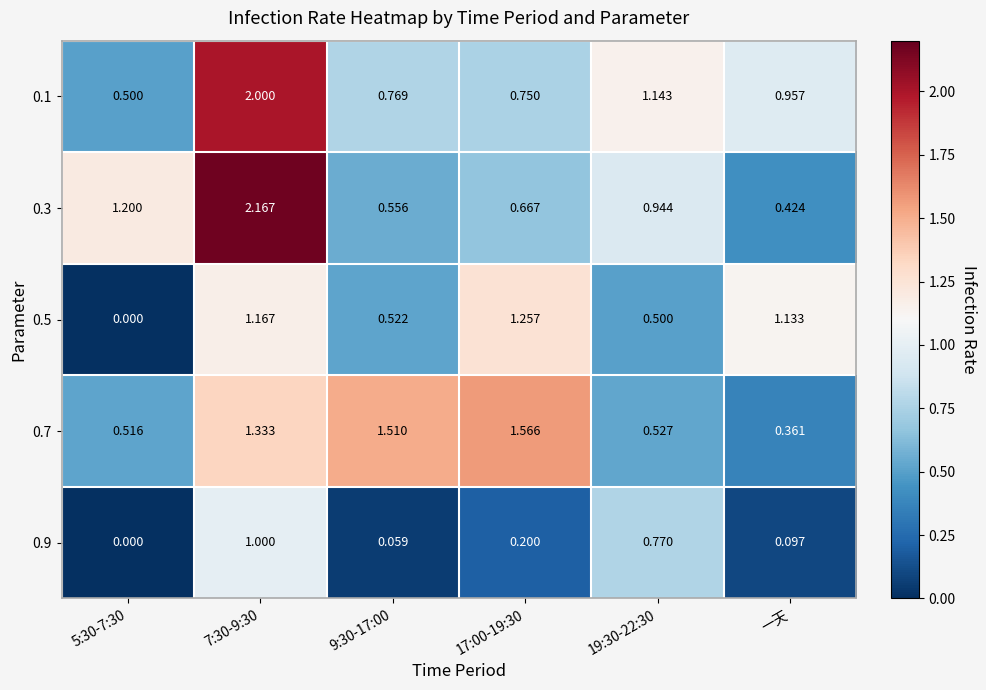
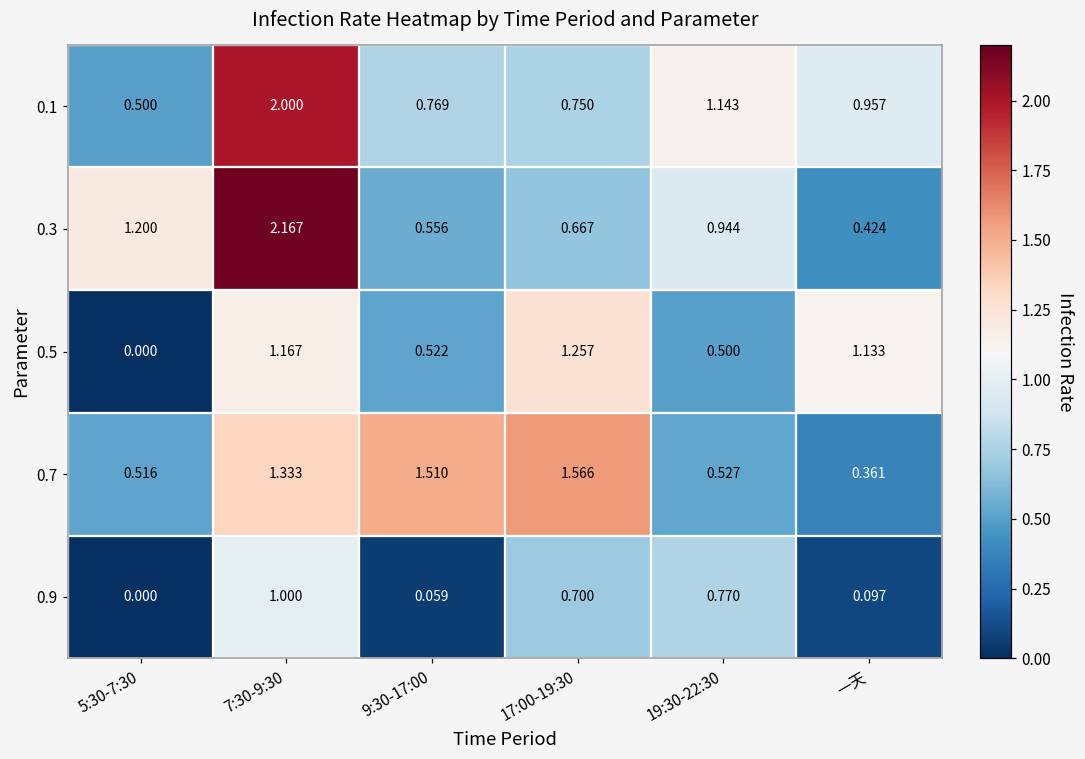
0.9, 17:00-19:30: 0.200 -> 0.700
